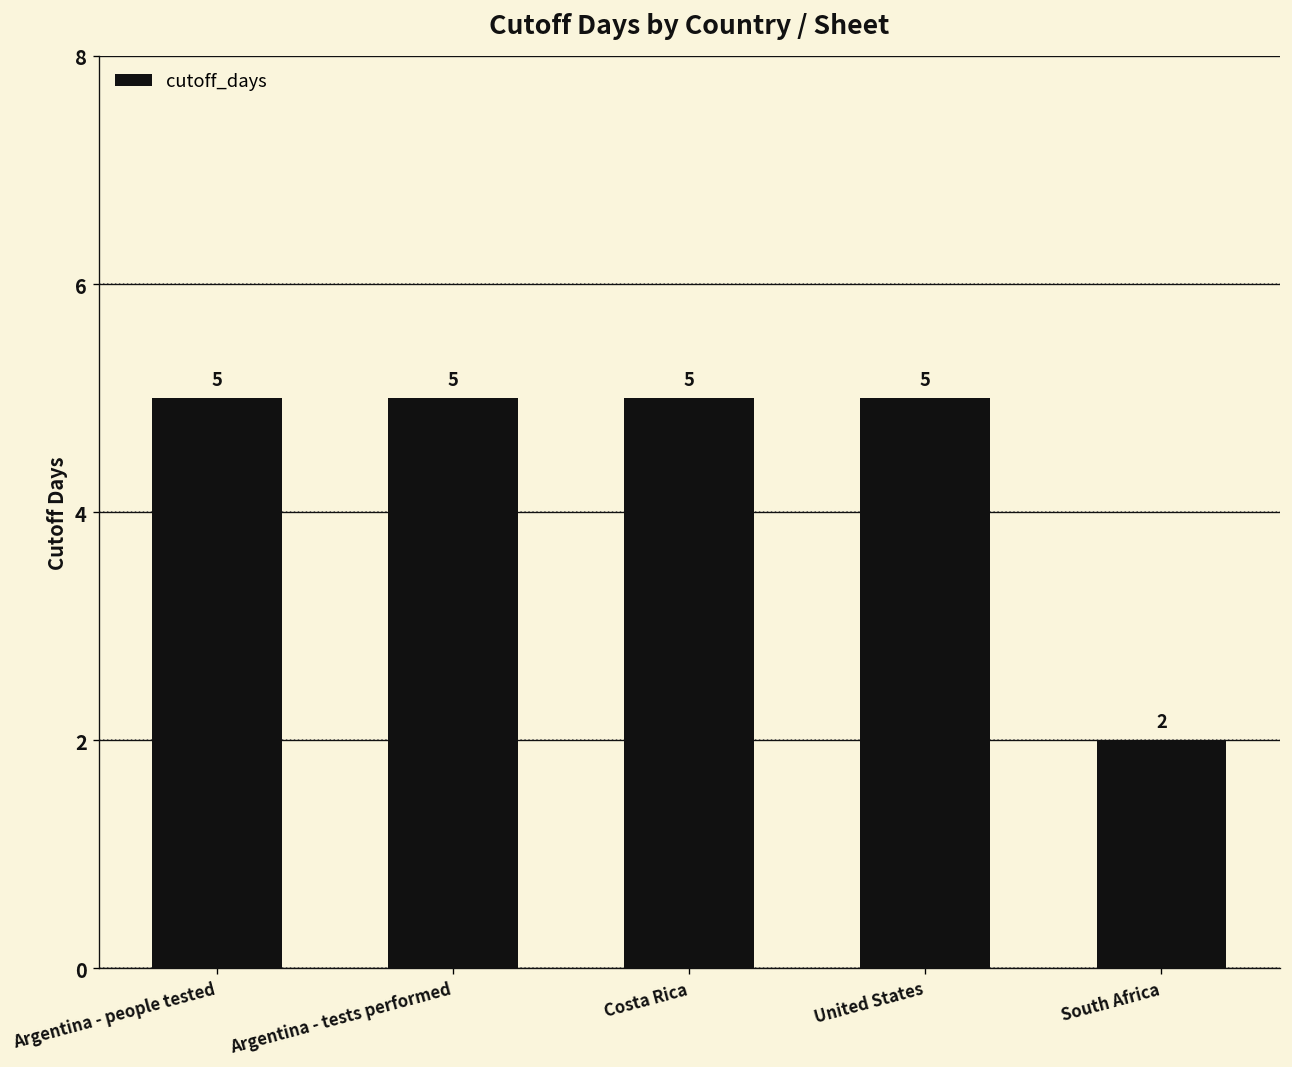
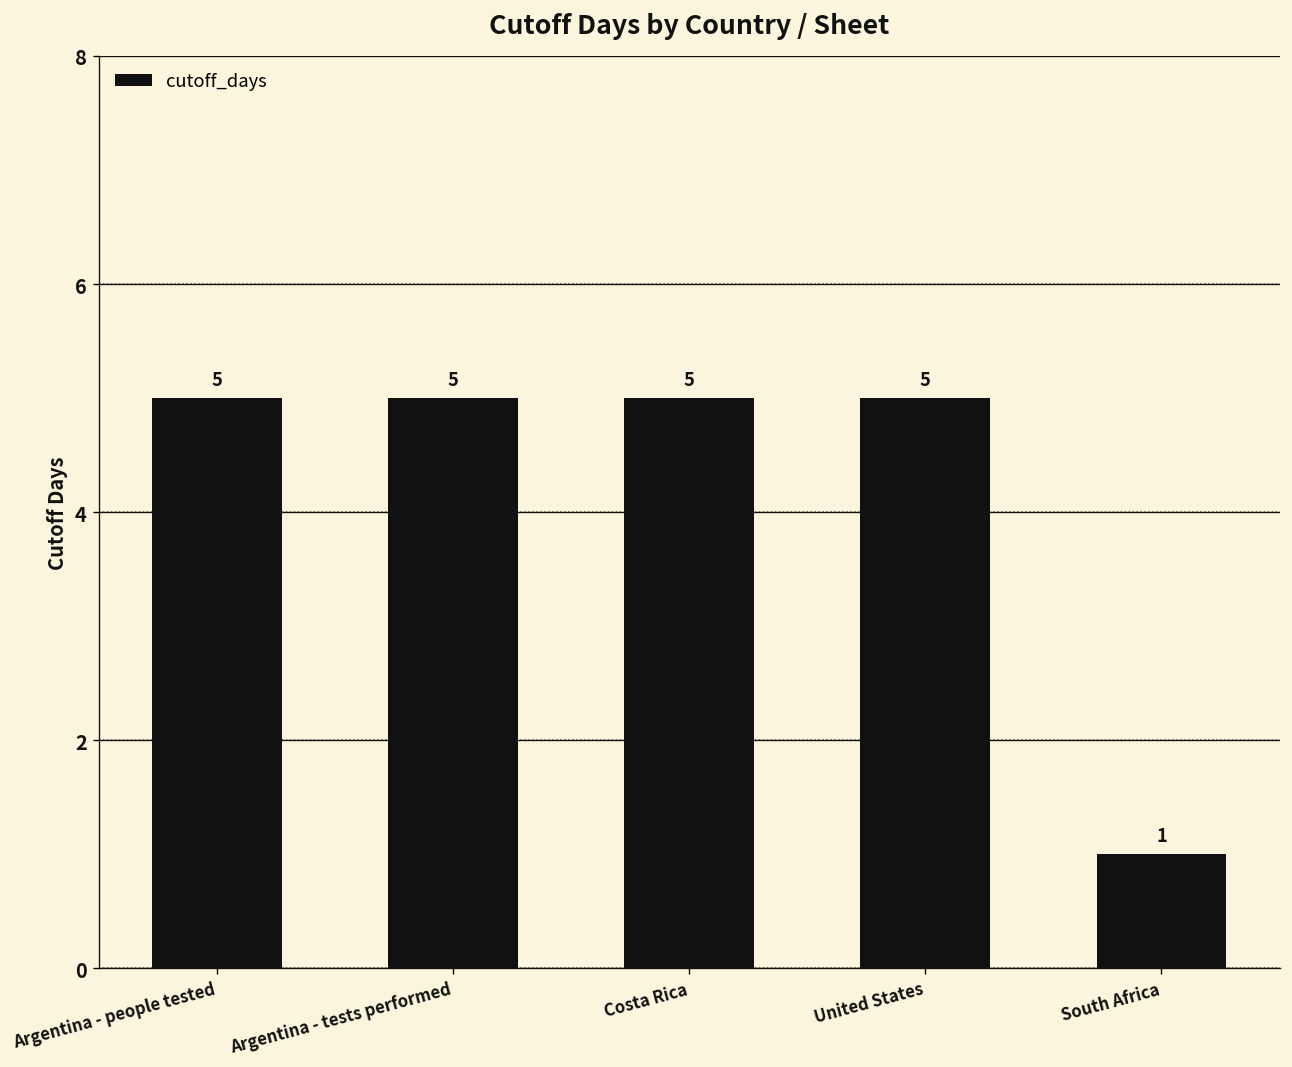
South Africa: 2 -> 1
